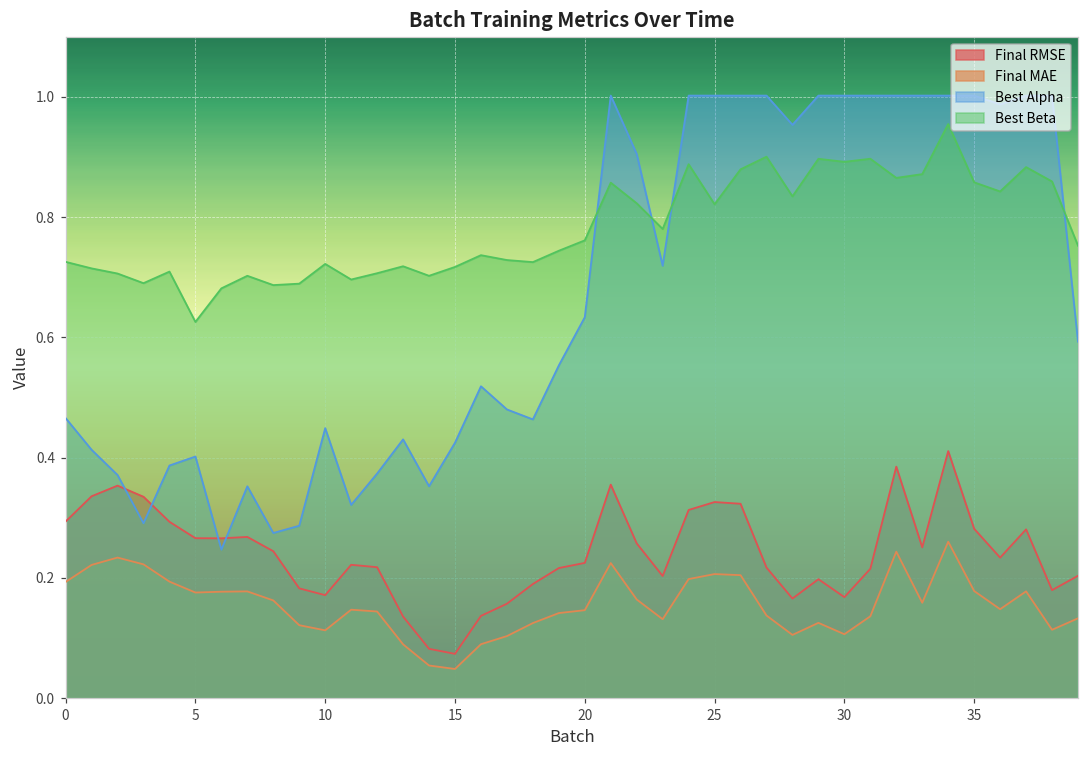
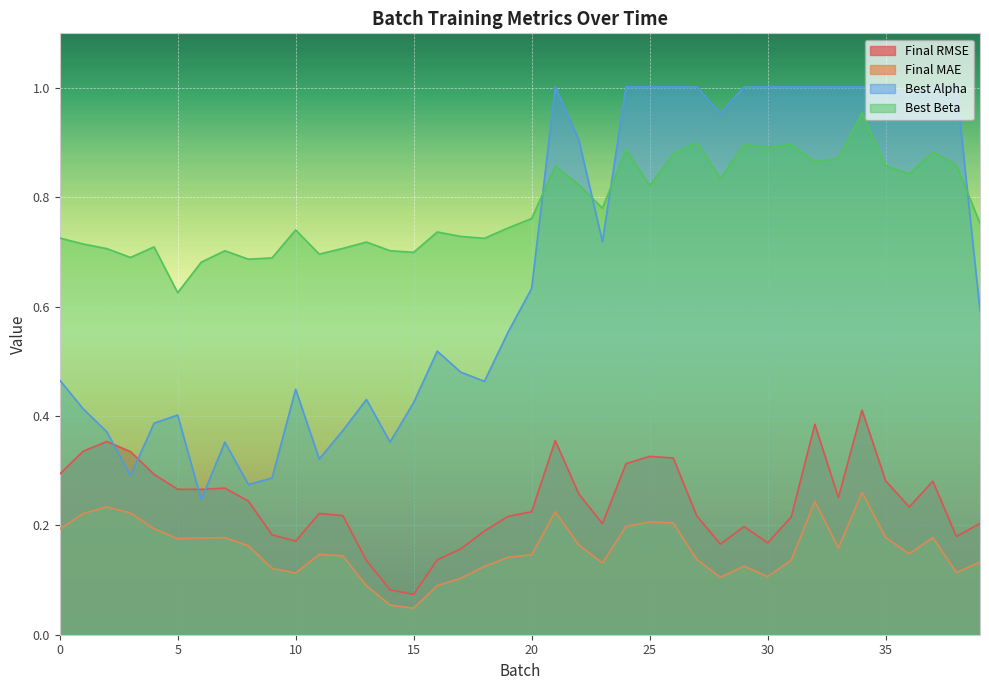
Best Beta, 10: 0.72 -> 0.74
Best Beta, 15: 0.72 -> 0.70
